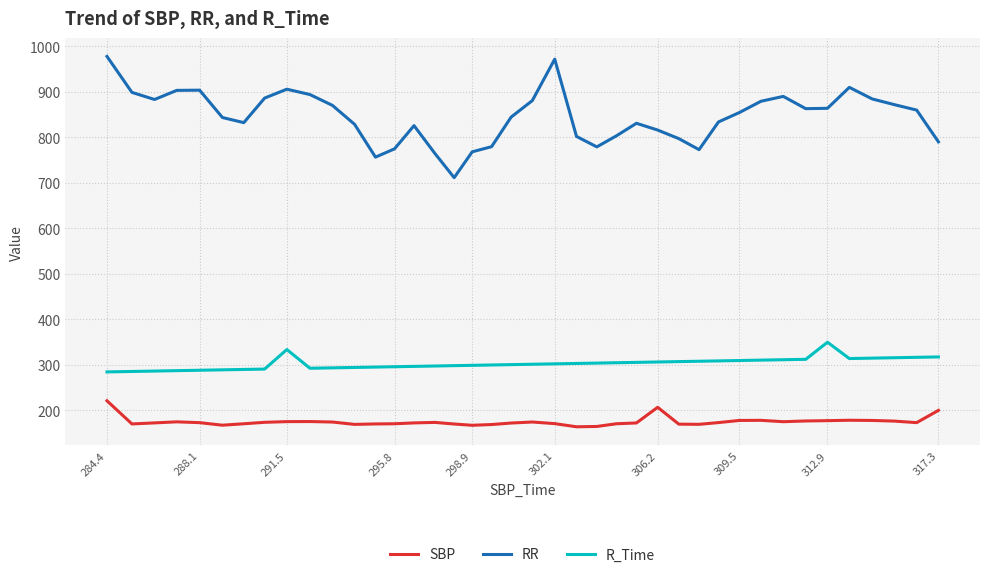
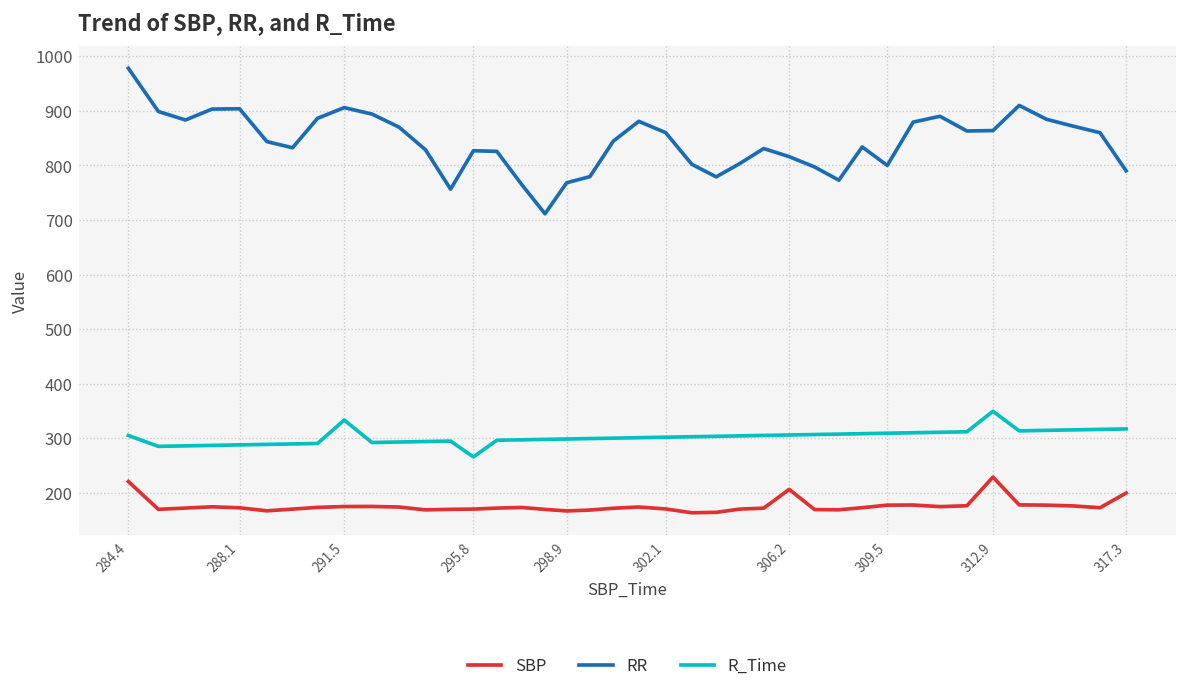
R_Time, 284.4: 280 -> 300
RR, 295.8: 770 -> 830
R_Time, 295.8: 300 -> 270
RR, 302.1: 970 -> 860
RR, 309.5: 850 -> 800
SBP, 312.9: 180 -> 230
